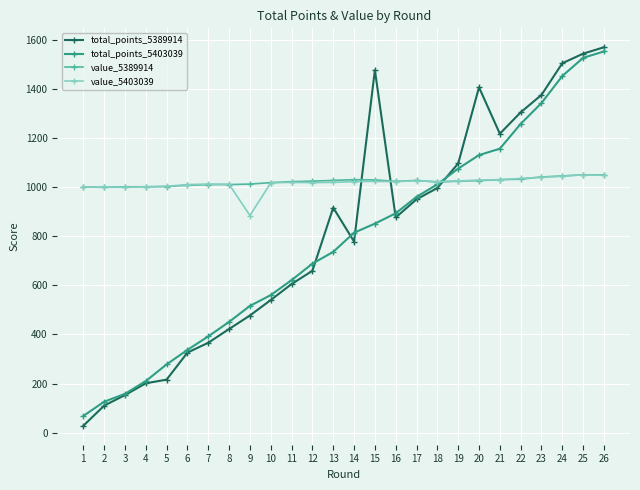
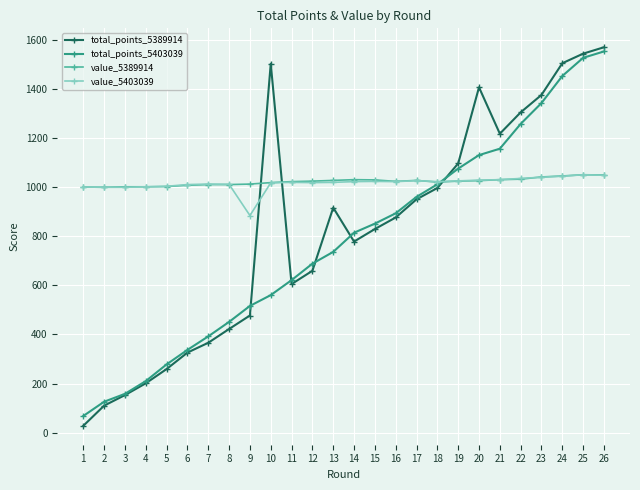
total_points_5389914, 5: 220 -> 260
total_points_5389914, 10: 540 -> 1500
total_points_5389914, 15: 1480 -> 830
